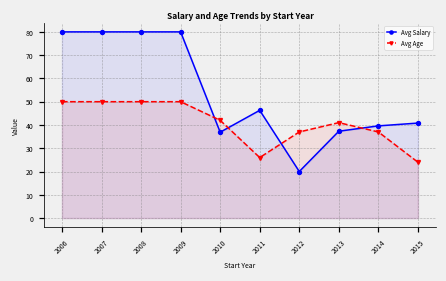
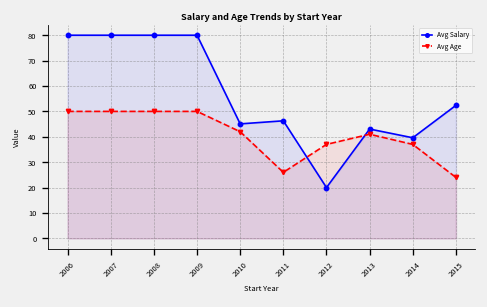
Avg Salary, 2010: 37 -> 45
Avg Salary, 2013: 37 -> 43
Avg Salary, 2015: 41 -> 52
